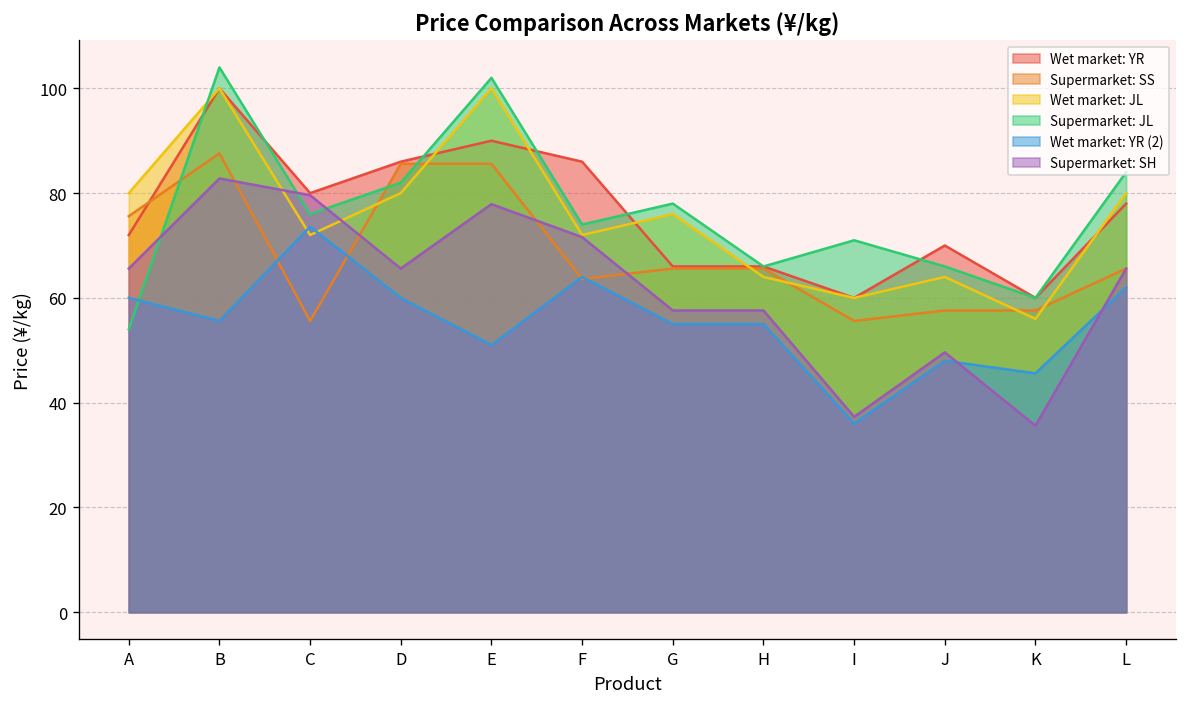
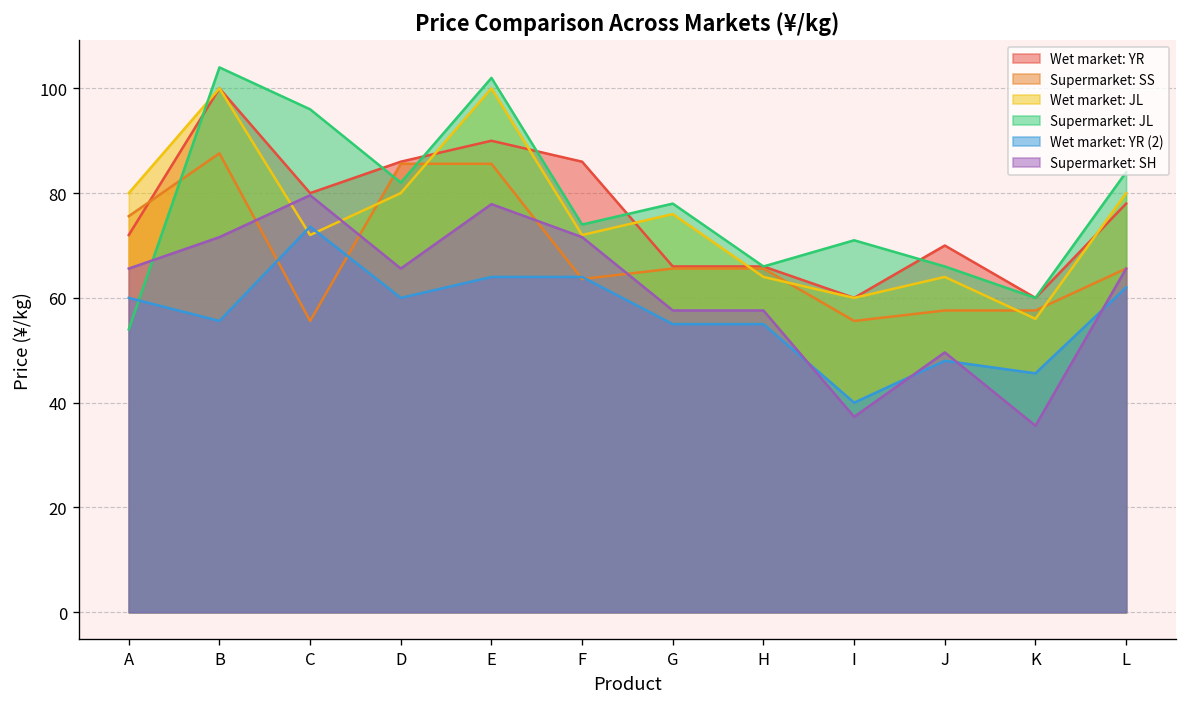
Supermarket: SH, B: 83 -> 72
Supermarket: JL, C: 76 -> 96
Wet market: YR (2), E: 51 -> 64
Wet market: YR (2), I: 36 -> 40
